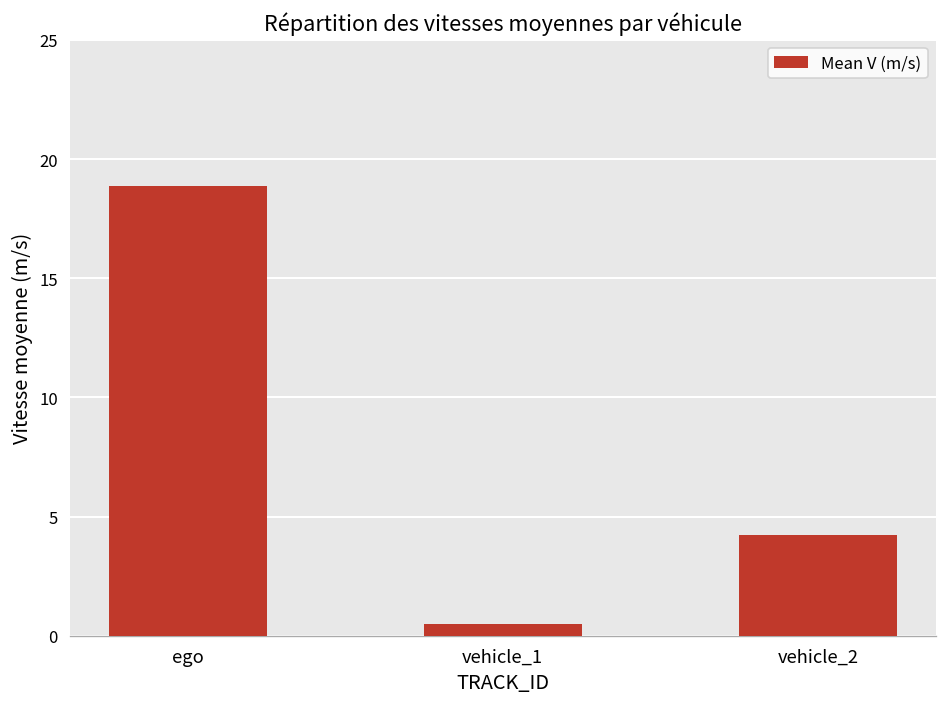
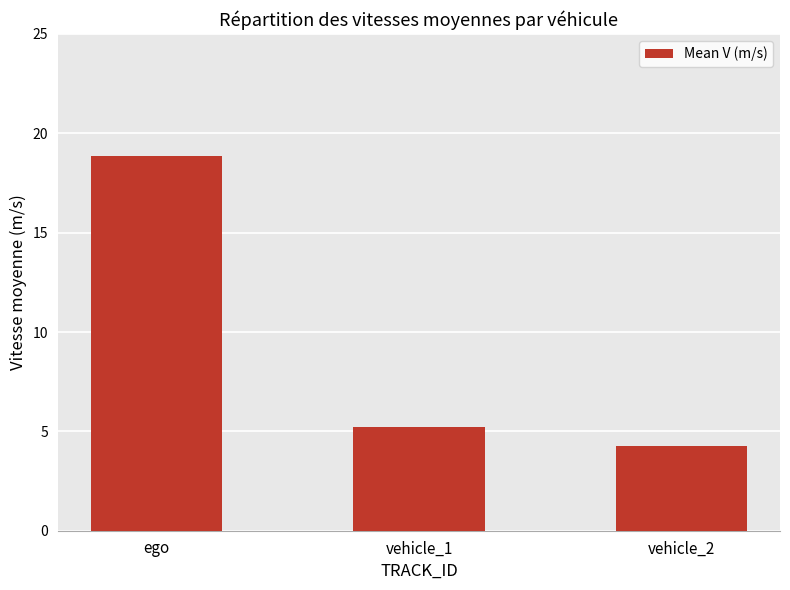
vehicle_1: 0.5 -> 5.2
